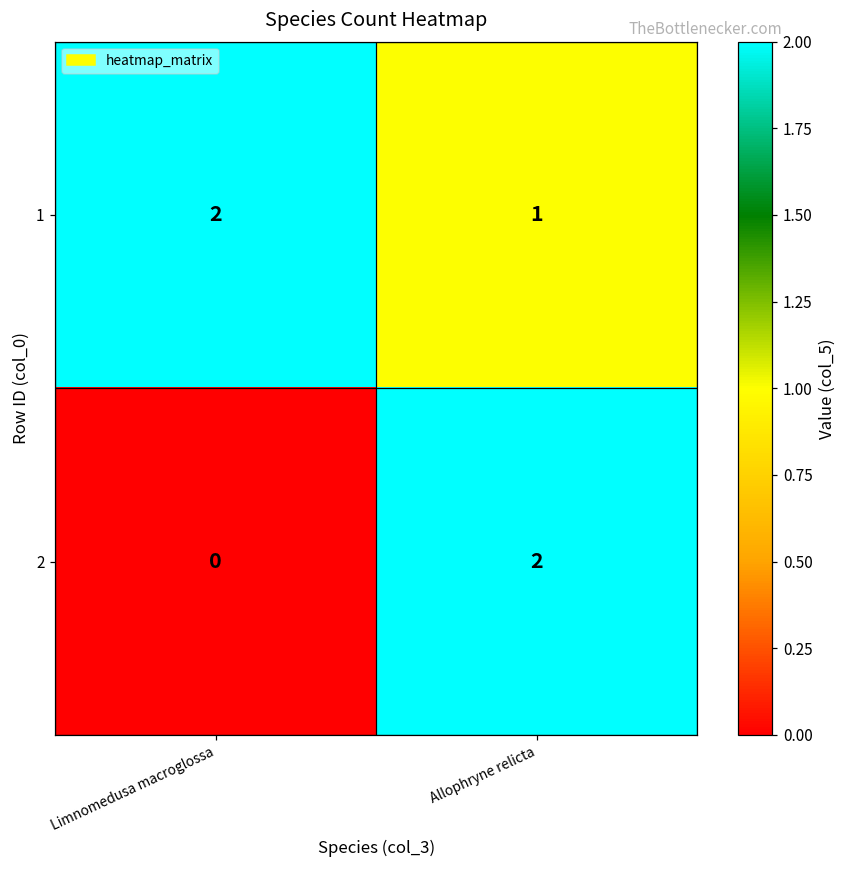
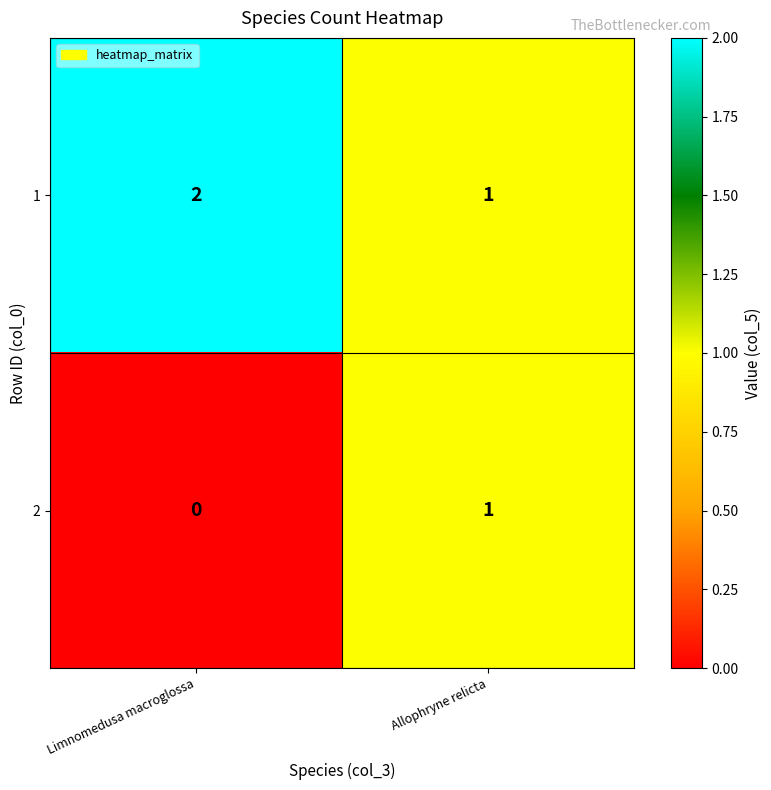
2, Allophryne relicta: 2 -> 1
